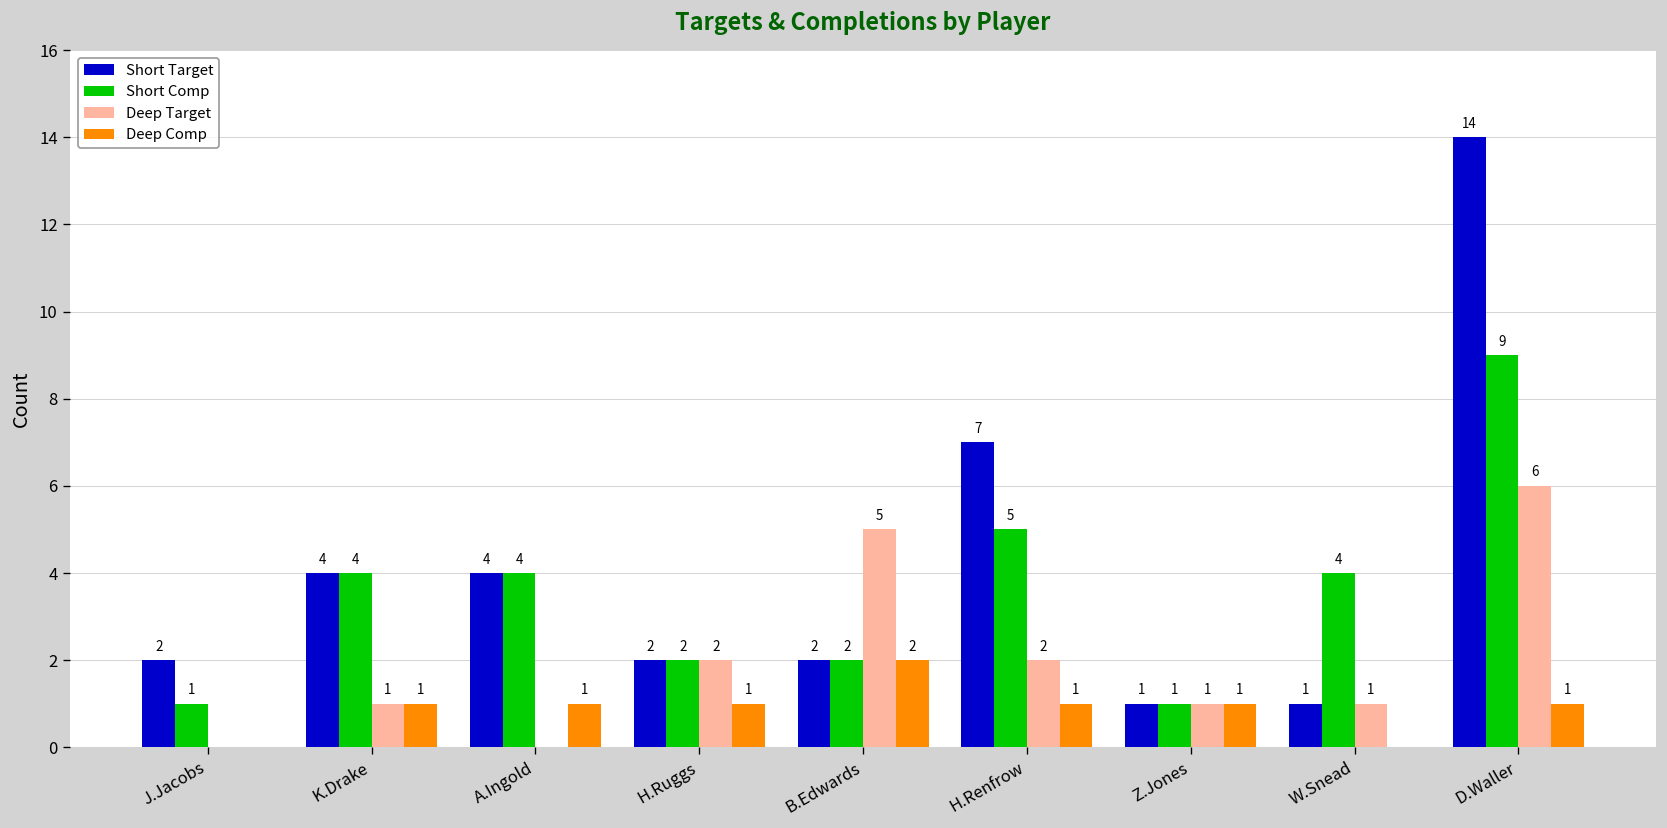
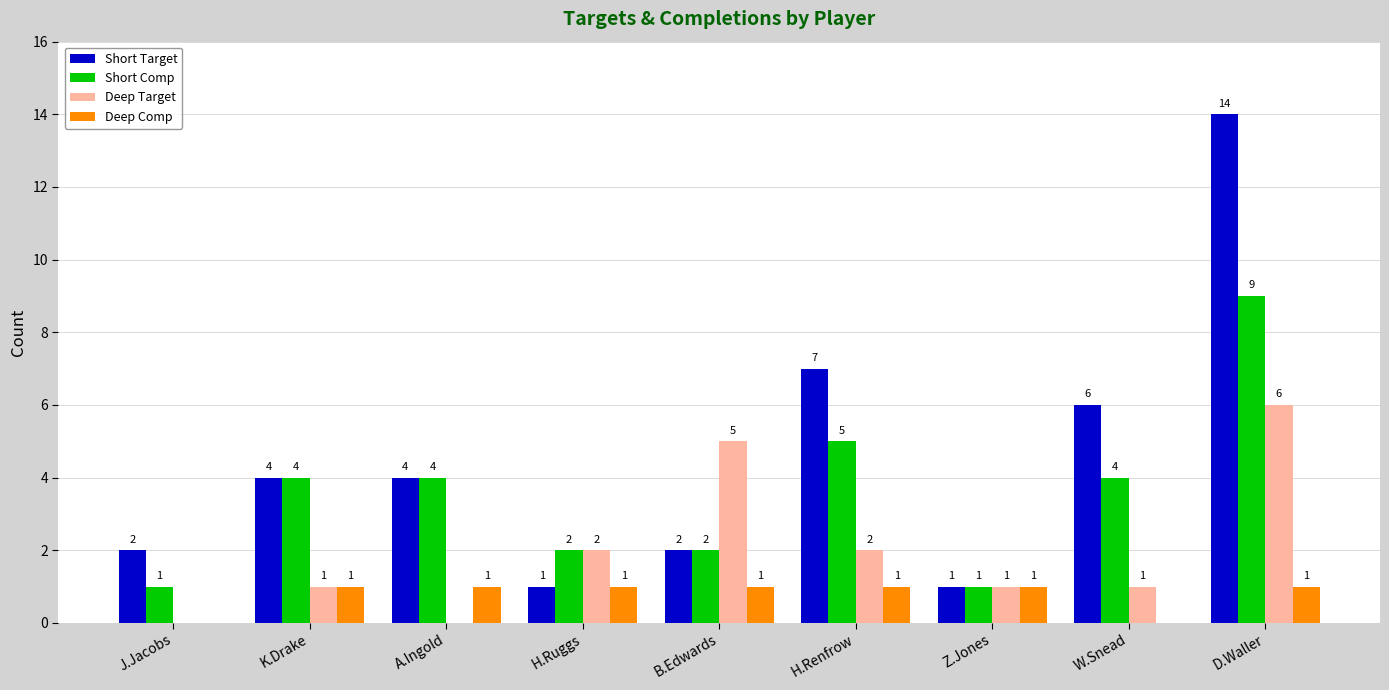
Short Target, H.Ruggs: 2 -> 1
Deep Comp, B.Edwards: 2 -> 1
Short Target, W.Snead: 1 -> 6
